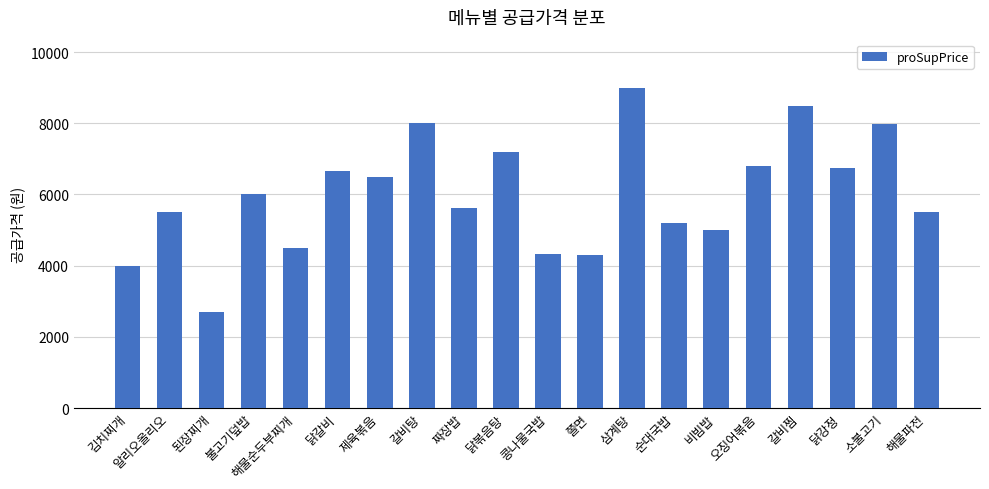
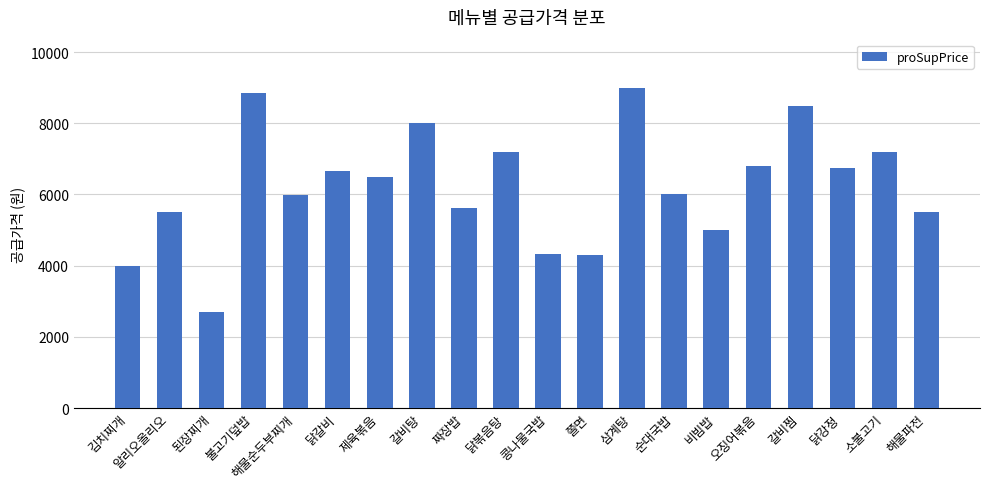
불고기덮밥: 6000 -> 8800
해물순두부찌개: 4500 -> 6000
순대국밥: 5200 -> 6000
소불고기: 8000 -> 7200
